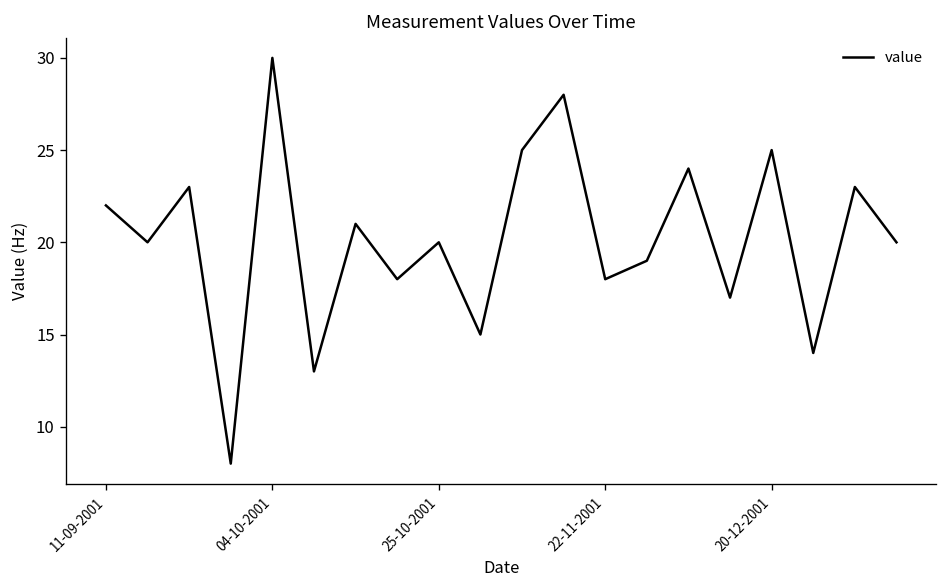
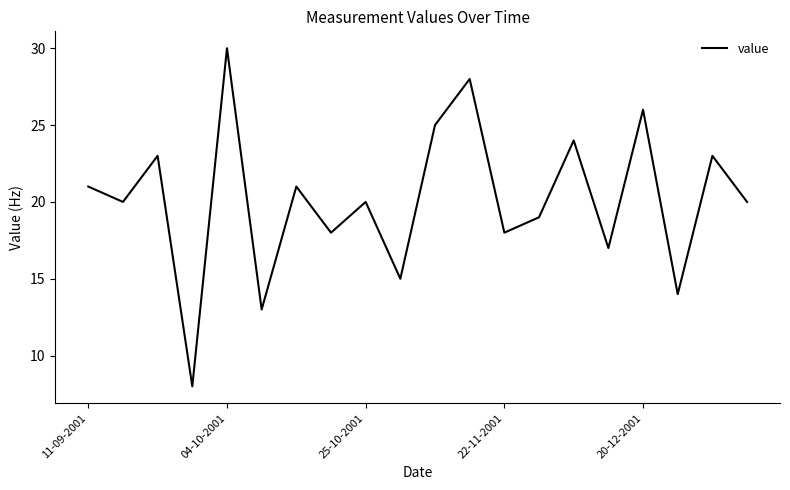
11-09-2001: 22 -> 21
20-12-2001: 25 -> 26
